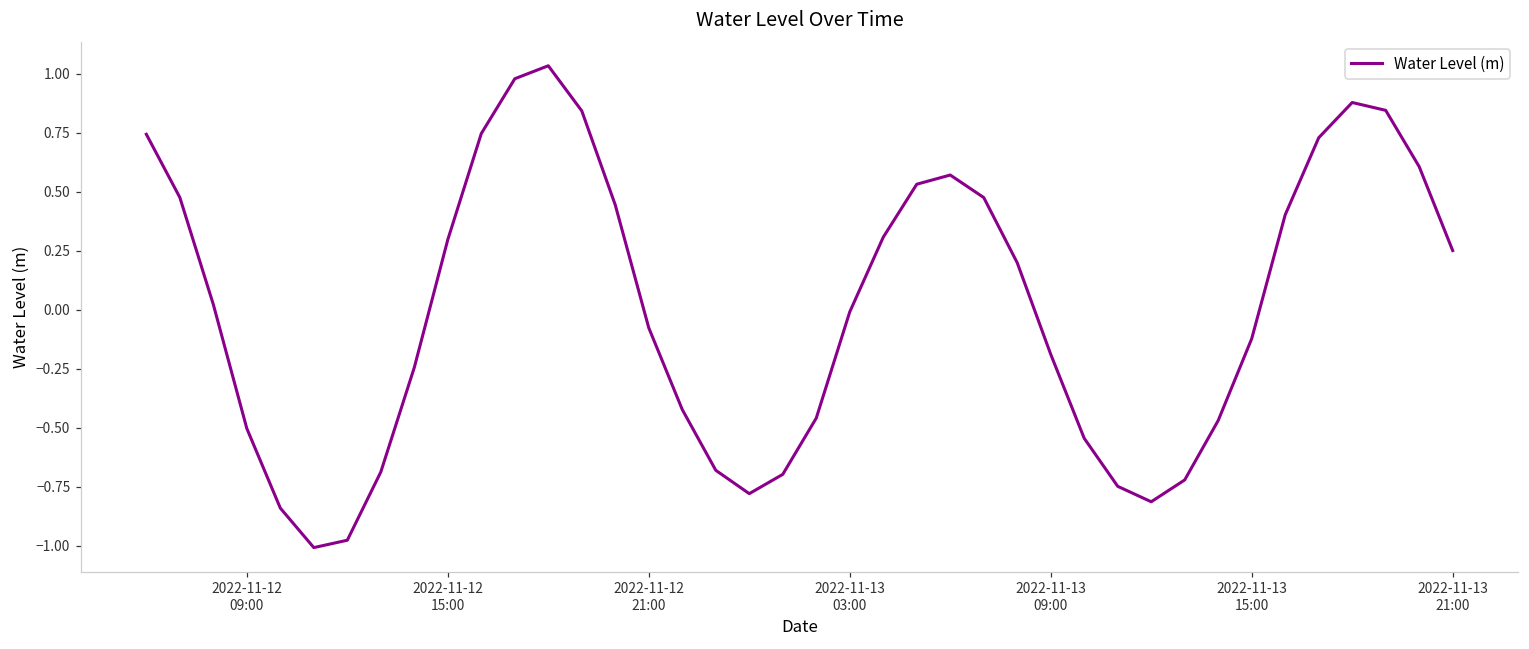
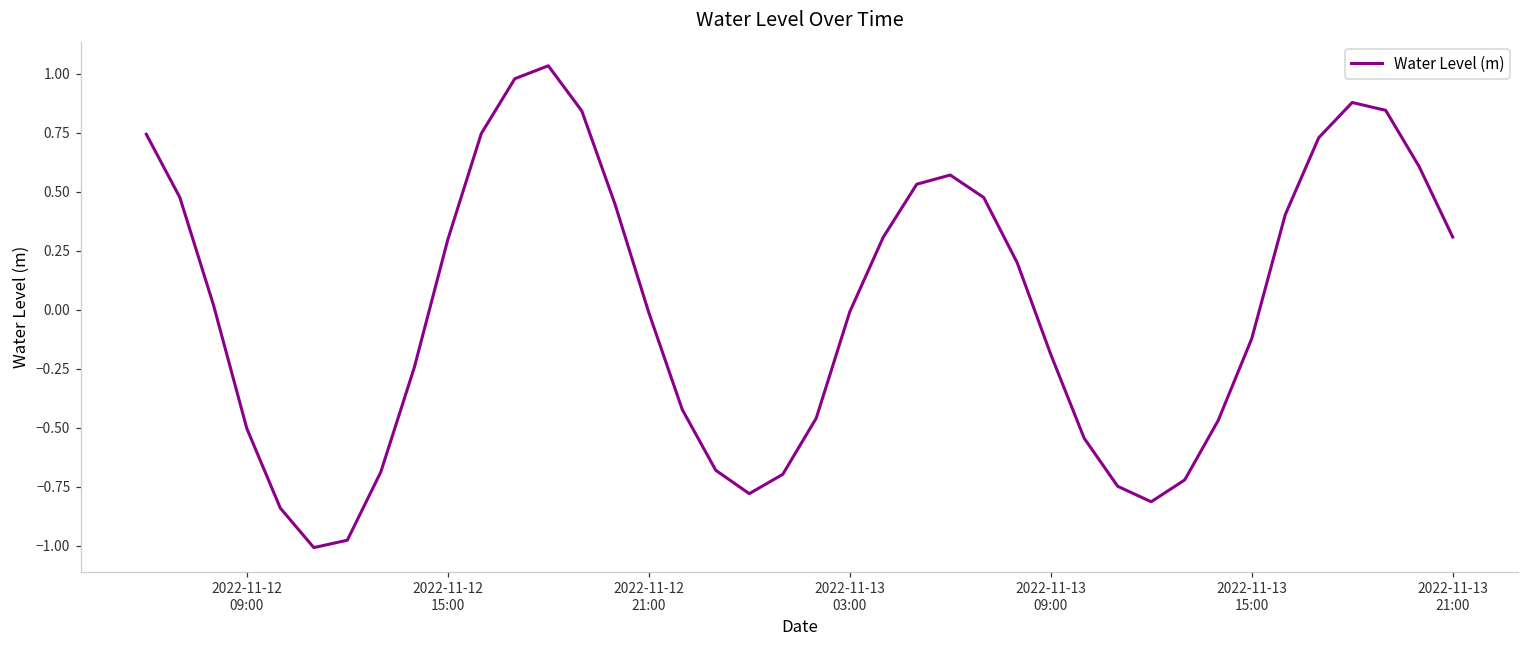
2022-11-12 21:00: -0.08 -> -0.01
2022-11-13 21:00: 0.25 -> 0.31
